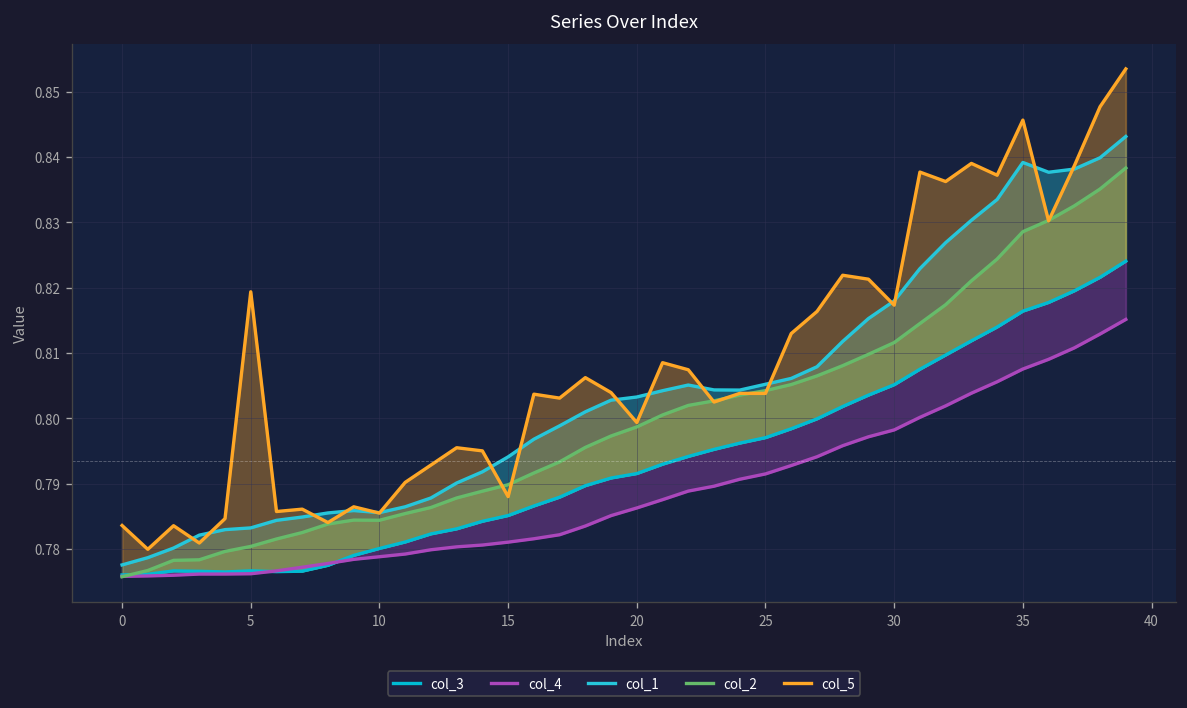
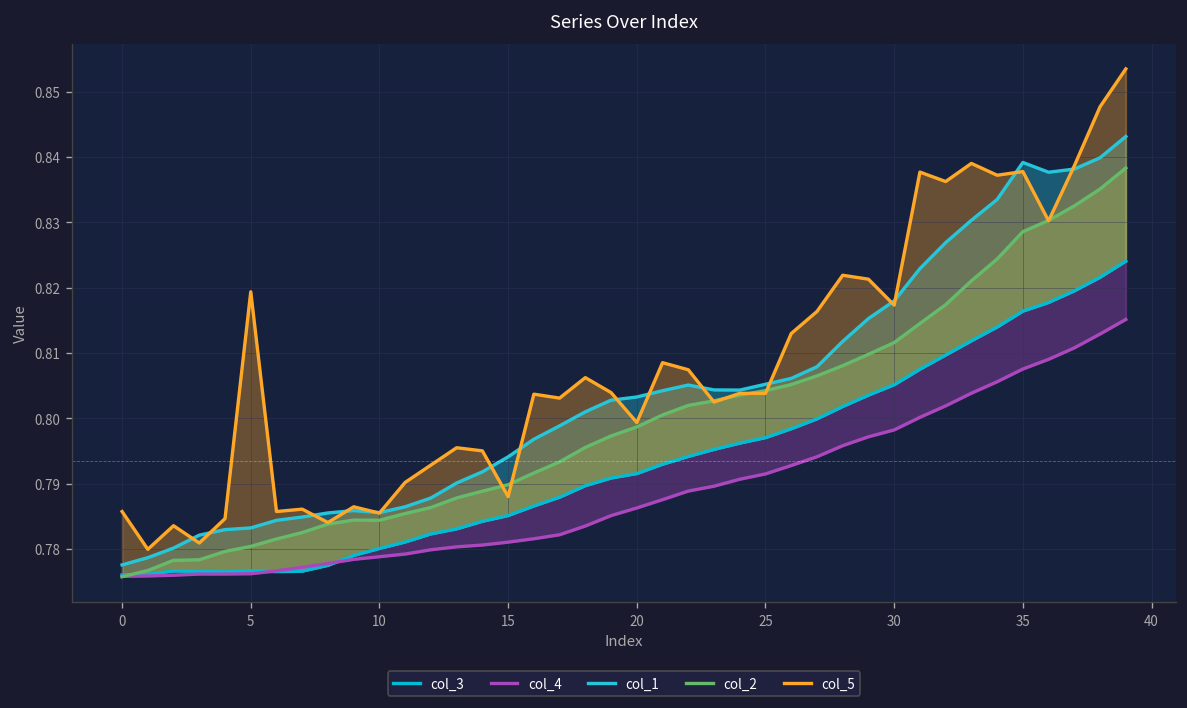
col_5, 0: 0.784 -> 0.786
col_5, 35: 0.846 -> 0.838
